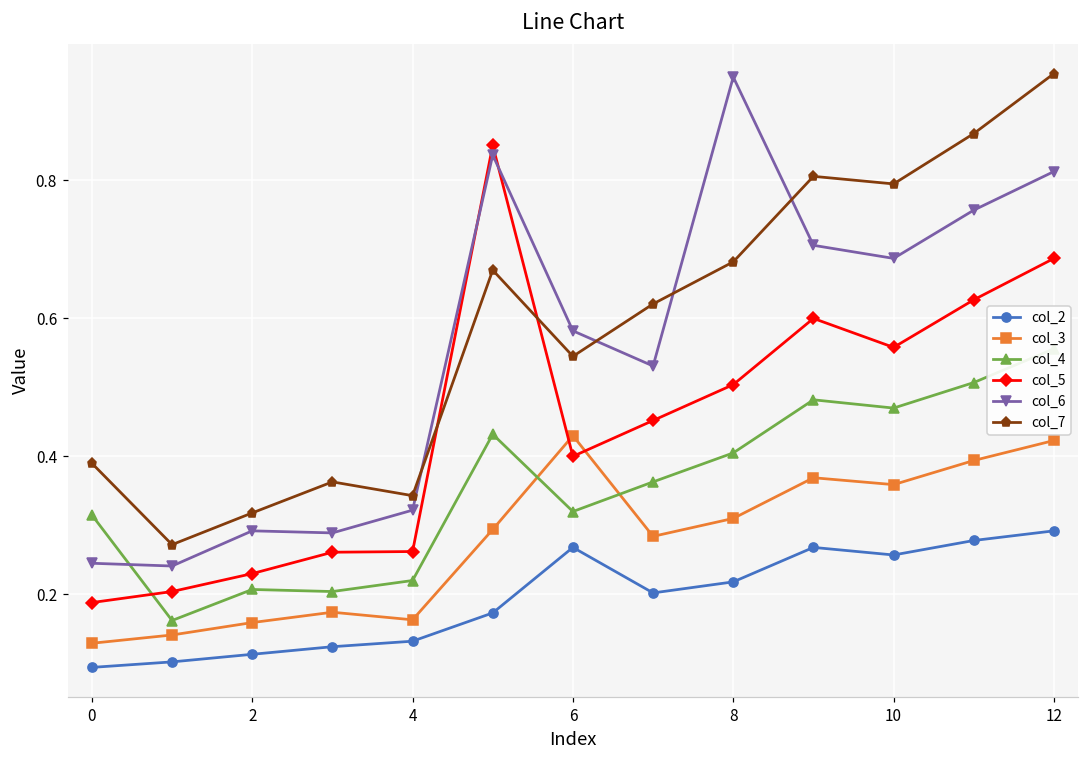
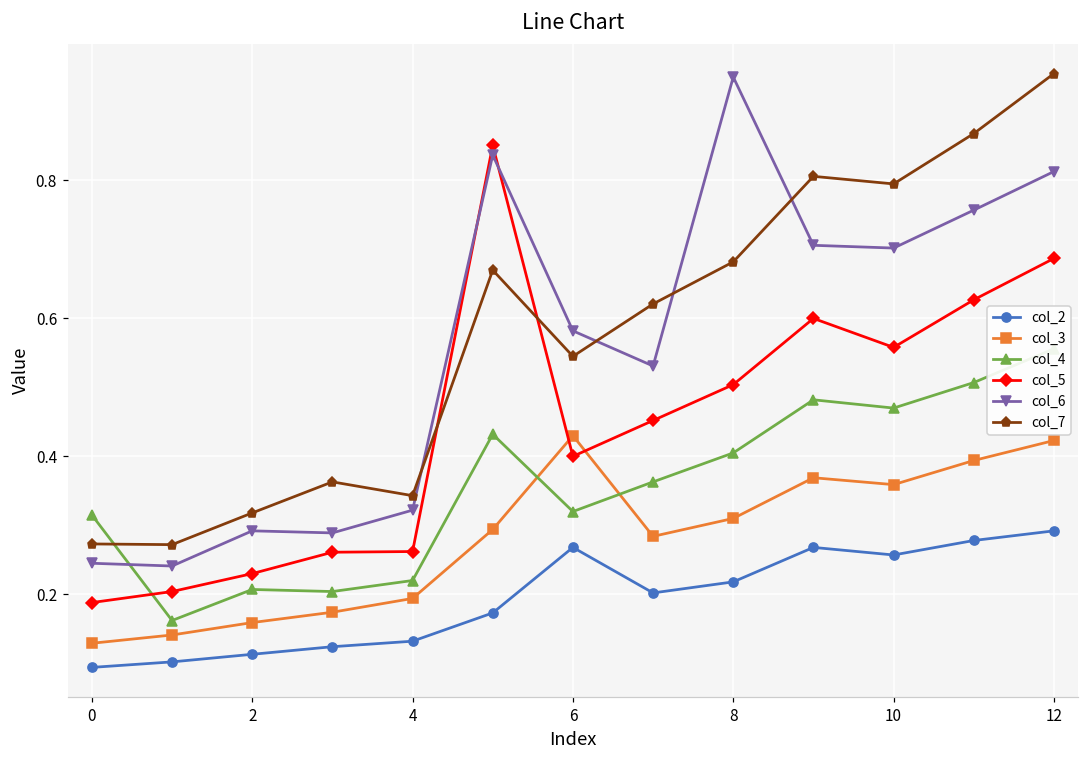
col_7, 0: 0.39 -> 0.27
col_3, 4: 0.16 -> 0.19
col_6, 10: 0.69 -> 0.70
